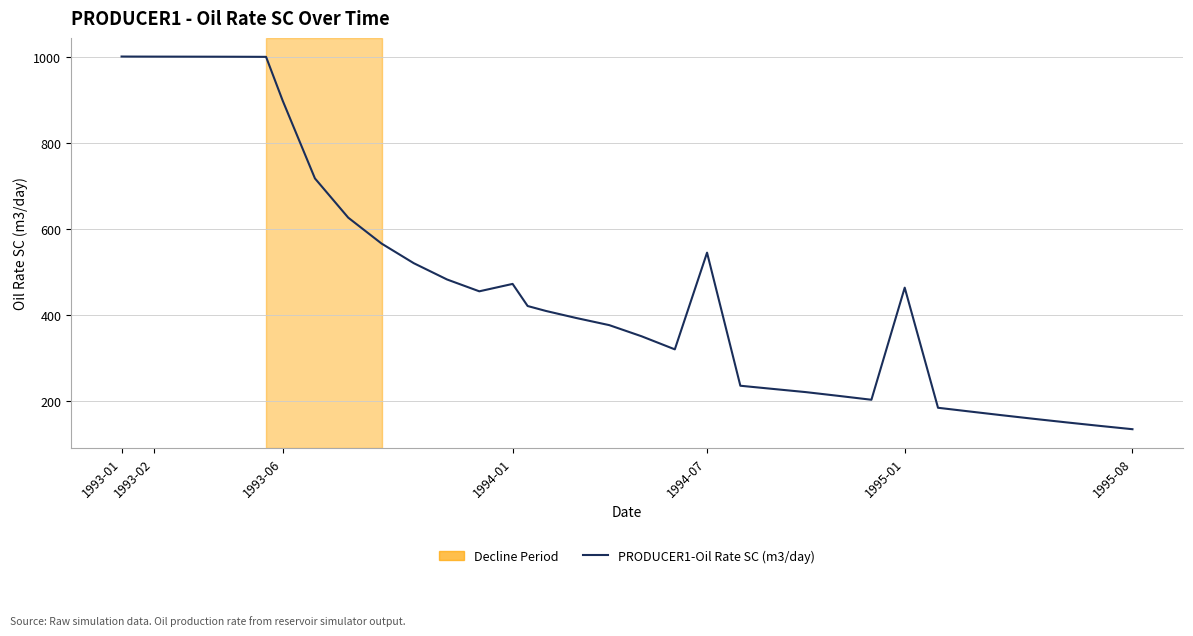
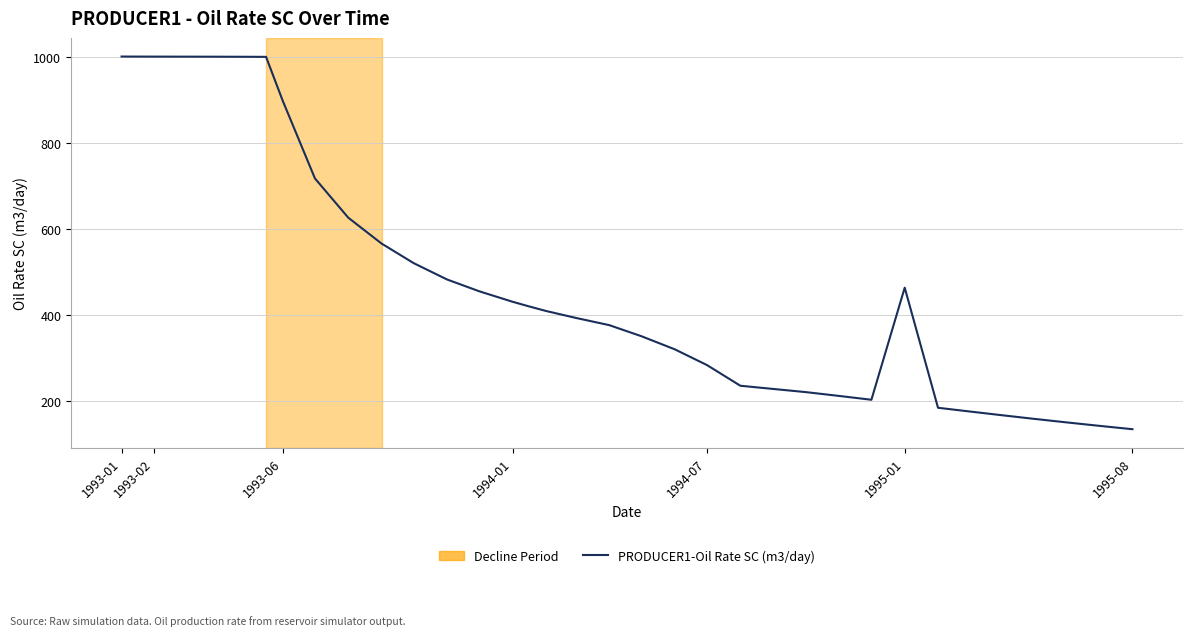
1994-01: 470 -> 430
1994-07: 540 -> 280
